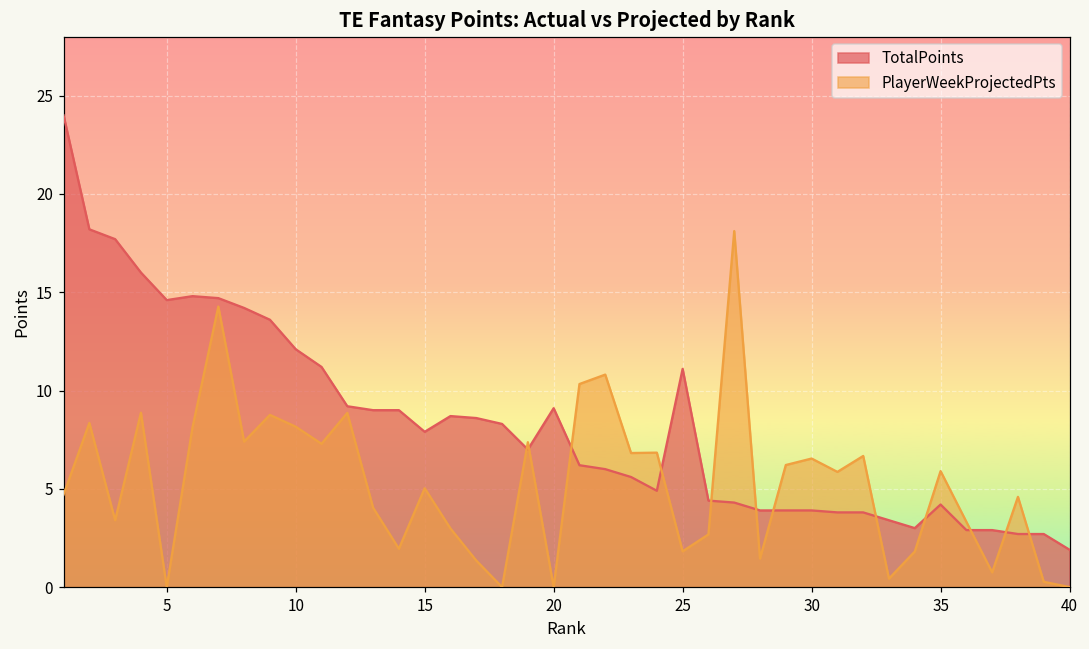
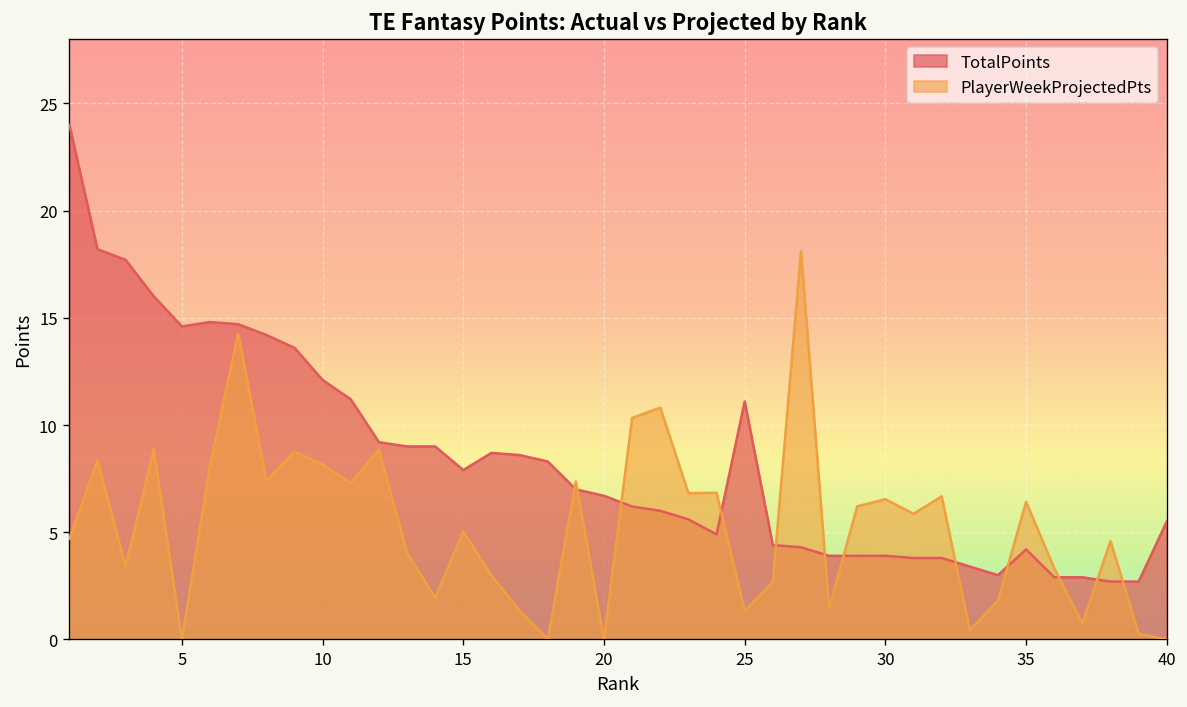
TotalPoints, 20: 9.1 -> 6.7
PlayerWeekProjectedPts, 25: 1.8 -> 1.3
PlayerWeekProjectedPts, 35: 5.9 -> 6.4
TotalPoints, 40: 1.9 -> 5.5
